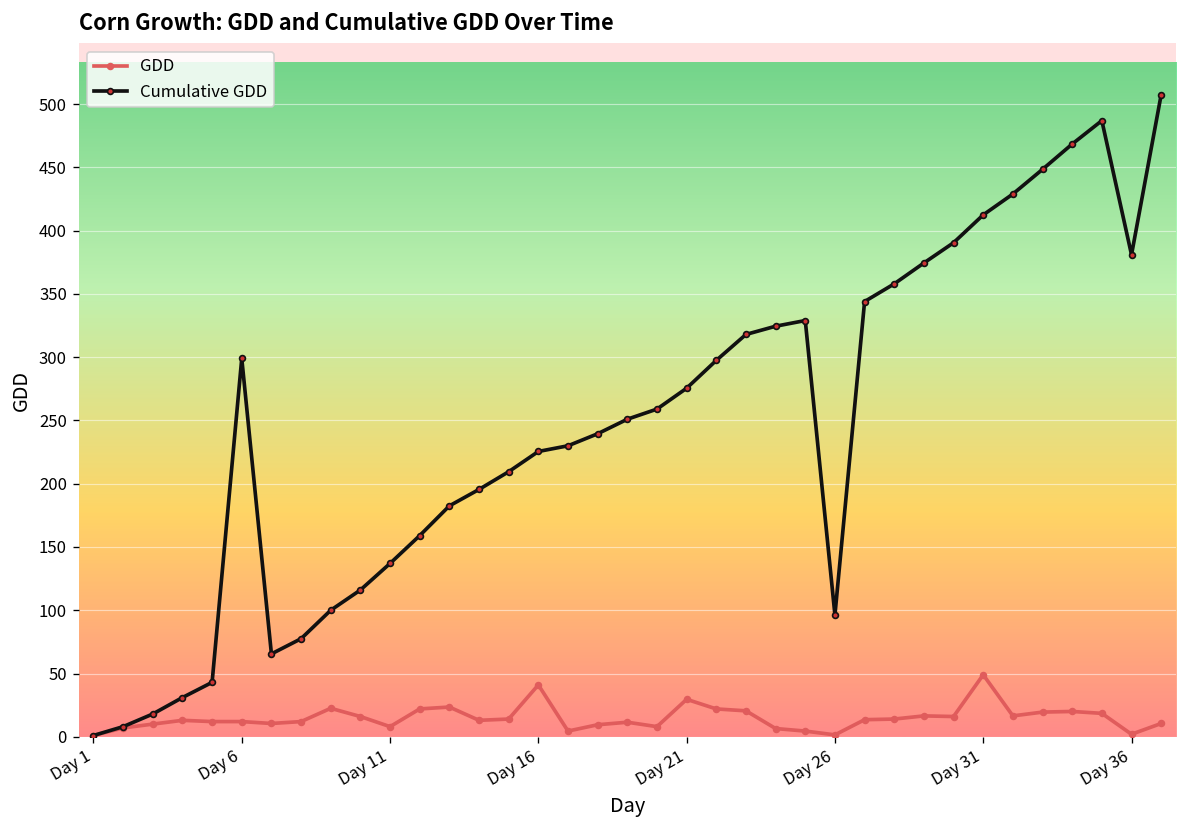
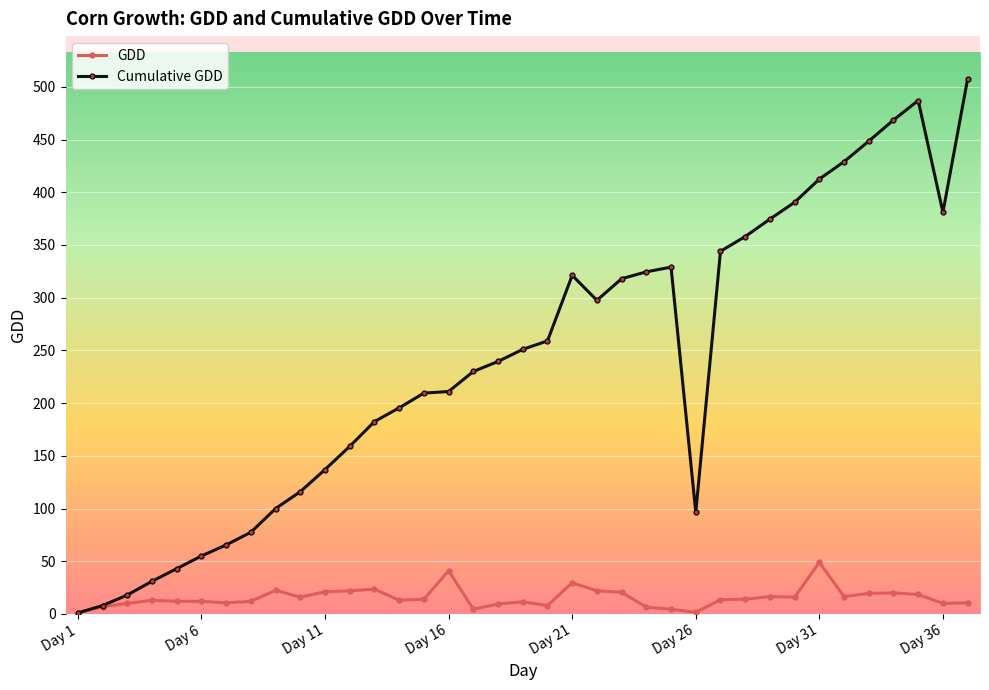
Cumulative GDD, Day 6: 299 -> 55
GDD, Day 11: 8 -> 21
Cumulative GDD, Day 16: 226 -> 211
Cumulative GDD, Day 21: 276 -> 321
GDD, Day 36: 2 -> 10
